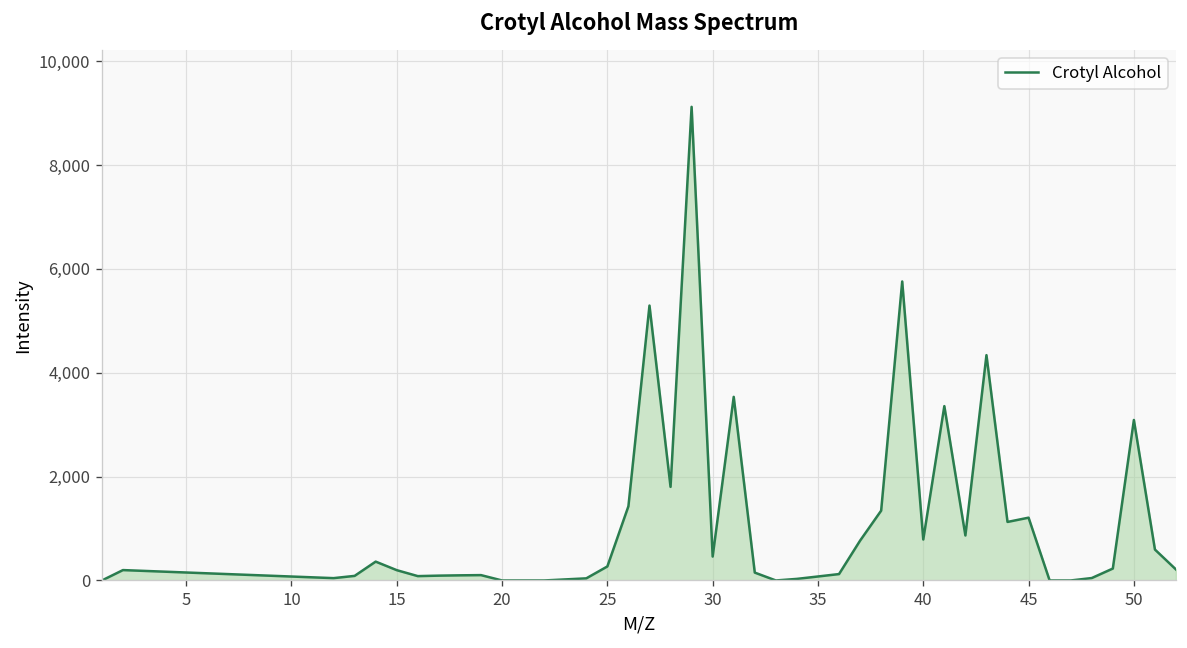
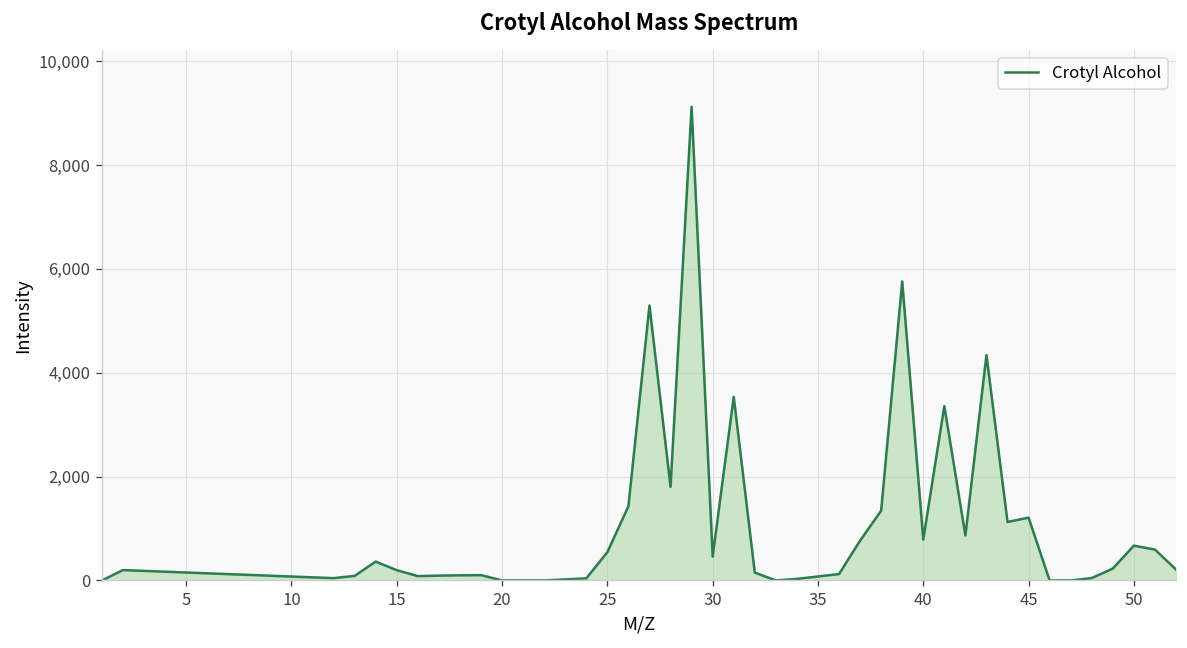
25: 300 -> 500
50: 3,100 -> 700
